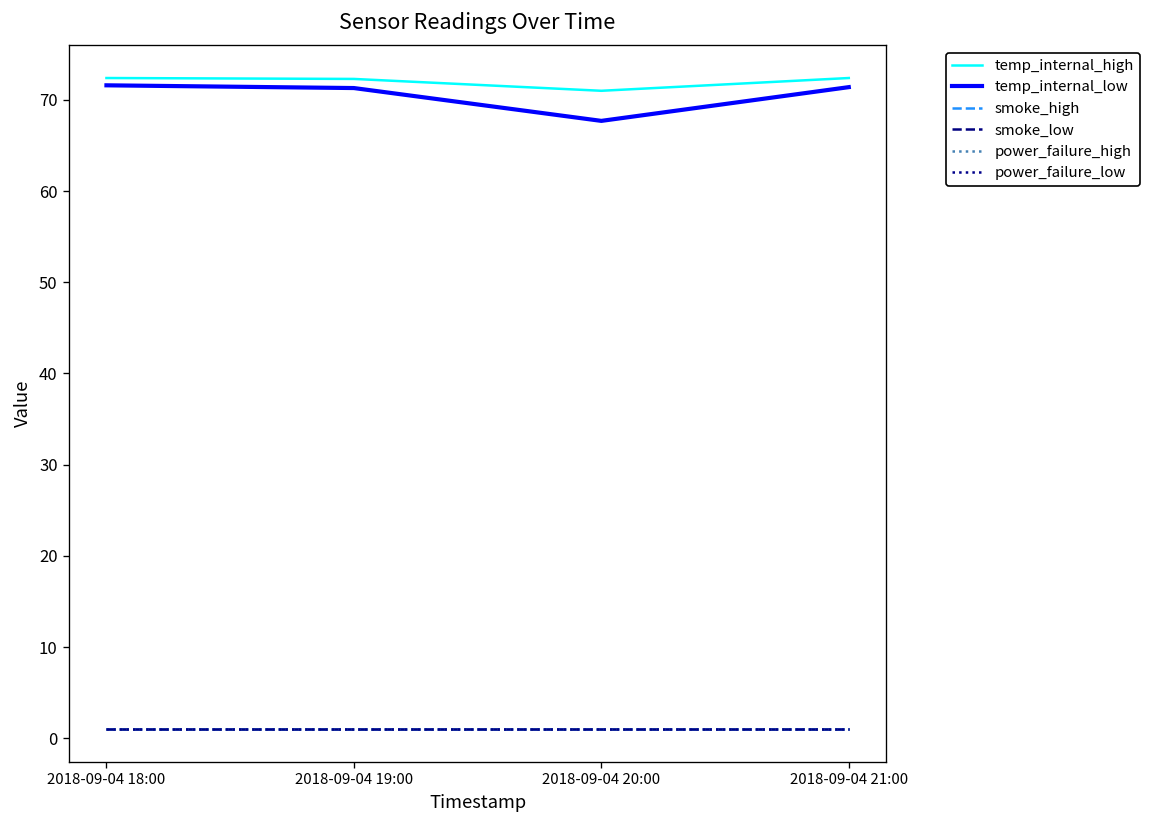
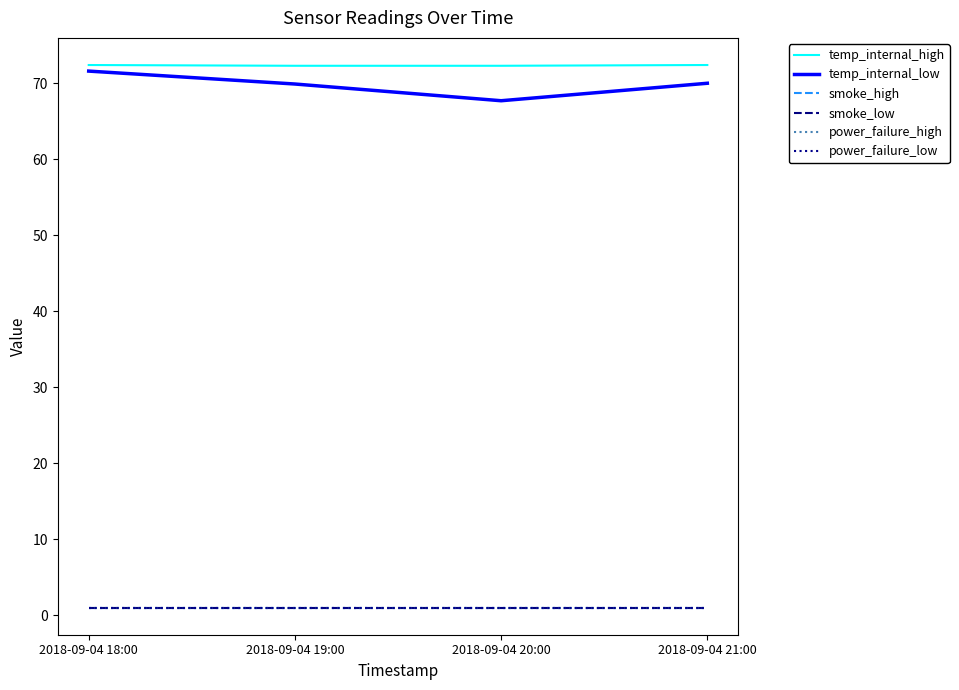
temp_internal_low, 2018-09-04 19:00: 71 -> 70
temp_internal_high, 2018-09-04 20:00: 71 -> 72
temp_internal_low, 2018-09-04 21:00: 71 -> 70
